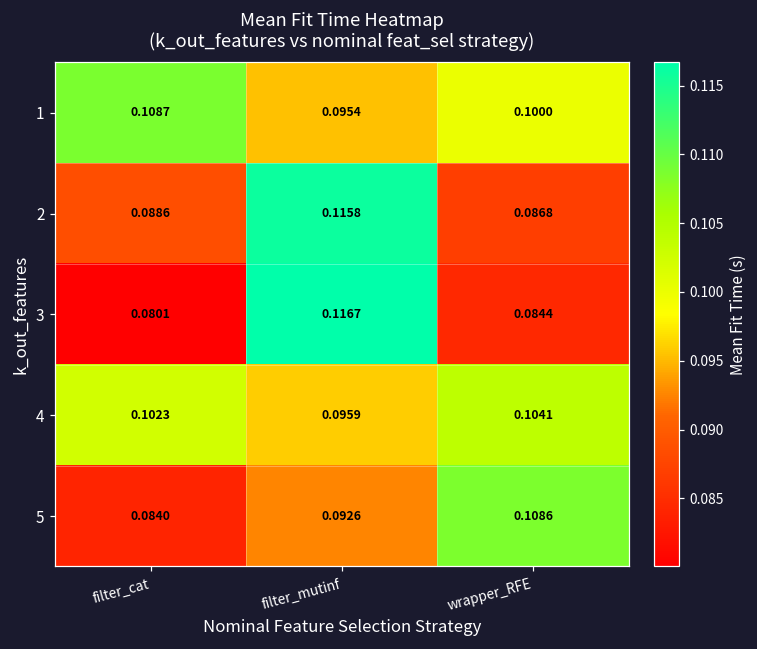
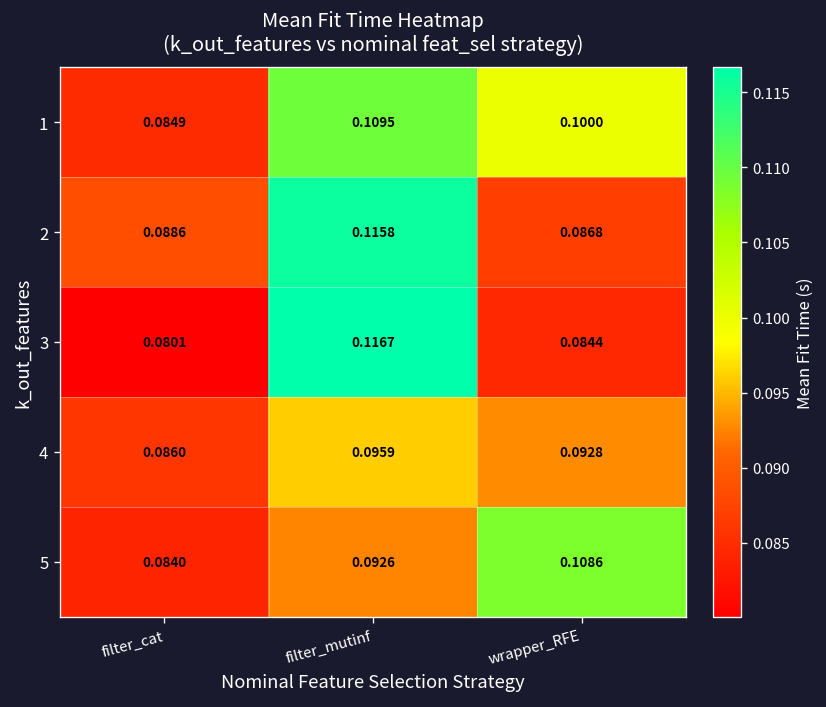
1, filter_cat: 0.1087 -> 0.0849
1, filter_mutinf: 0.0954 -> 0.1095
4, filter_cat: 0.1023 -> 0.0860
4, wrapper_RFE: 0.1041 -> 0.0928
